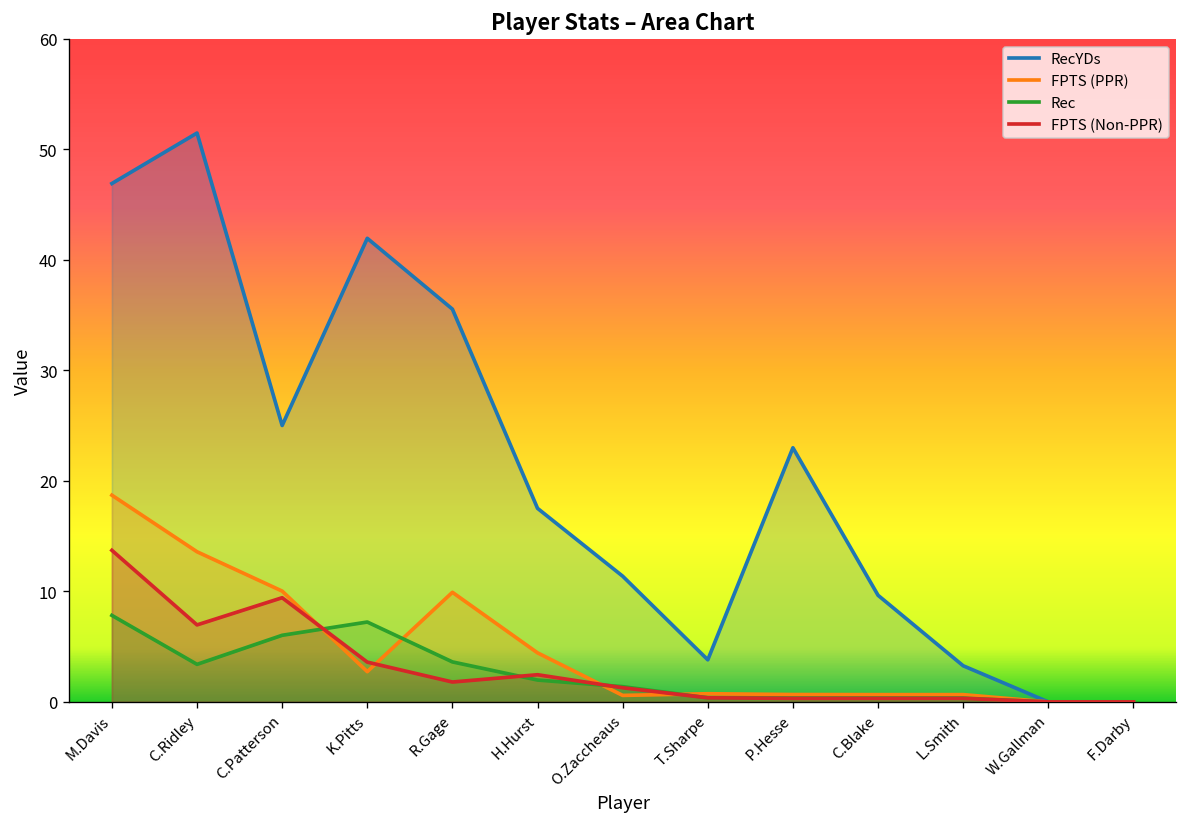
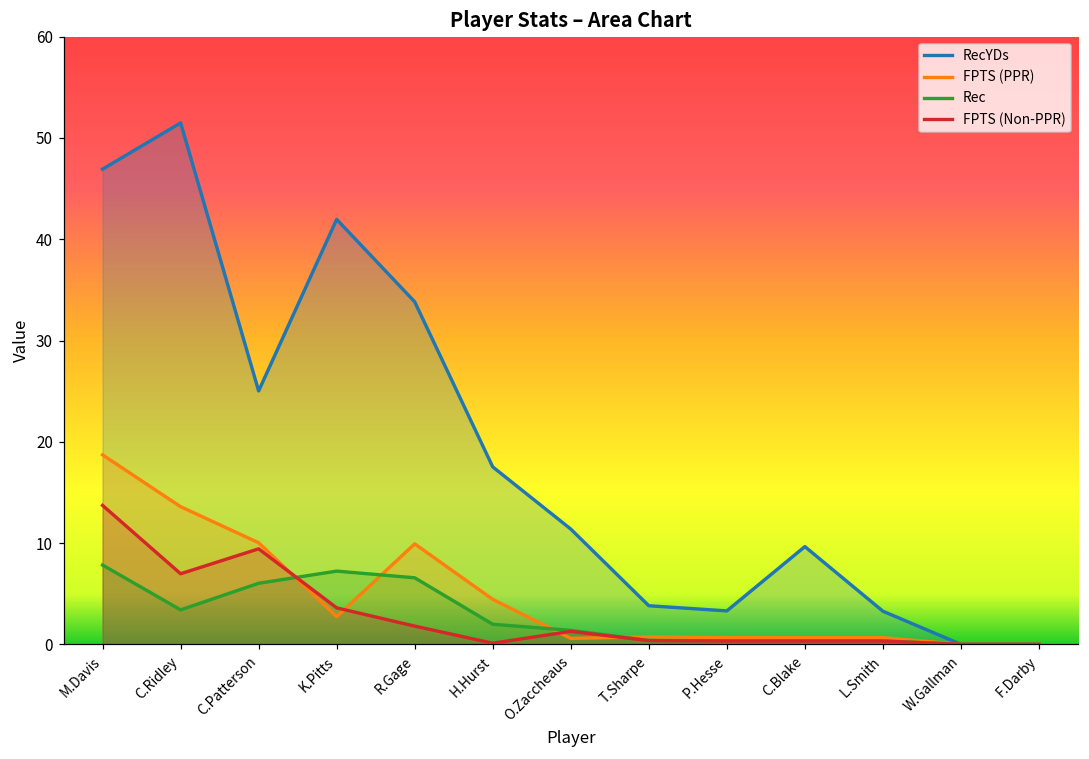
RecYDs, R.Gage: 36 -> 34
Rec, R.Gage: 4 -> 7
FPTS (Non-PPR), H.Hurst: 2 -> 0
RecYDs, P.Hesse: 23 -> 3
